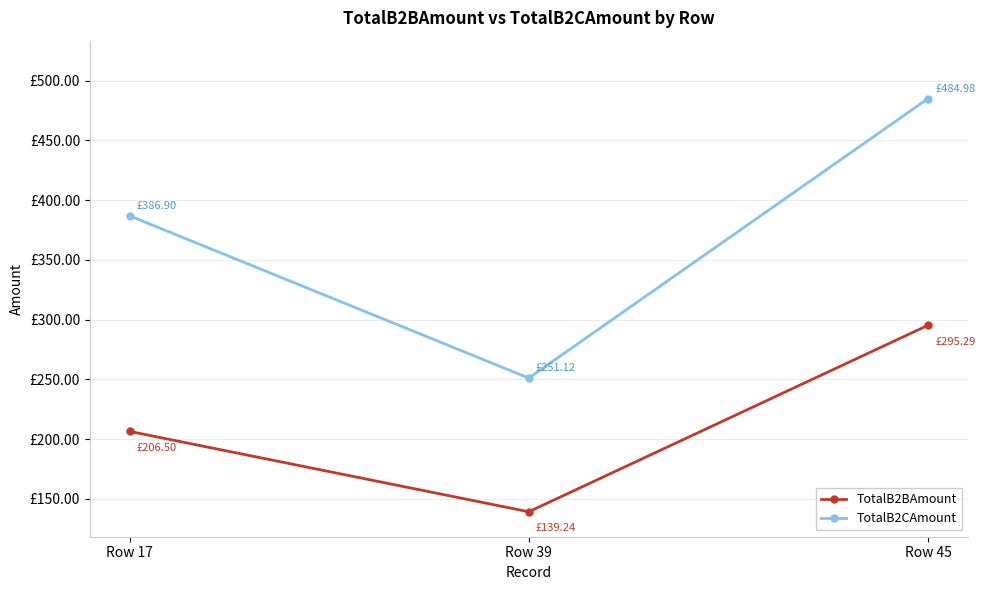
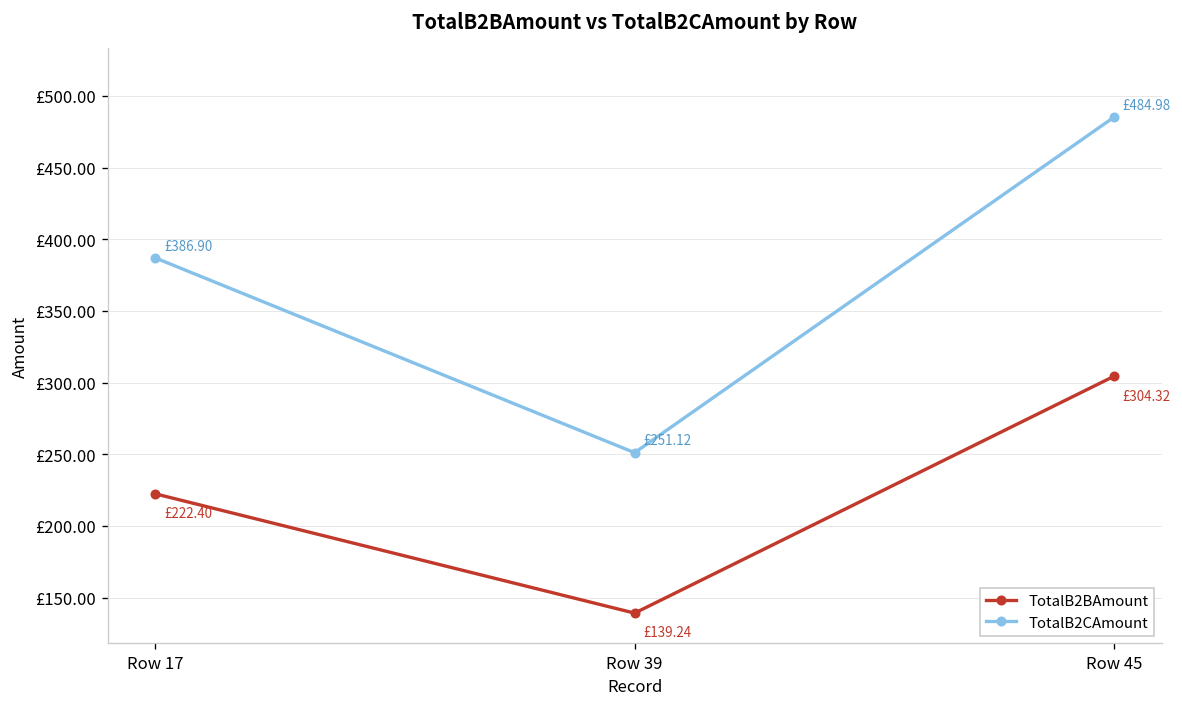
TotalB2BAmount, Row 17: £206.50 -> £222.40
TotalB2BAmount, Row 45: £295.29 -> £304.32
